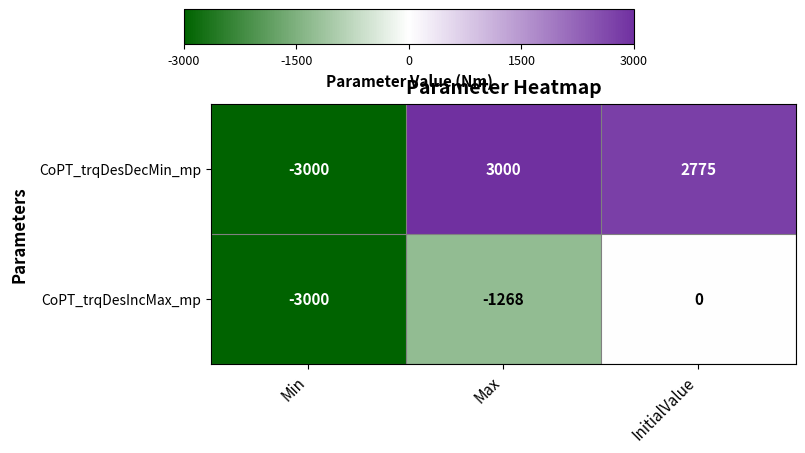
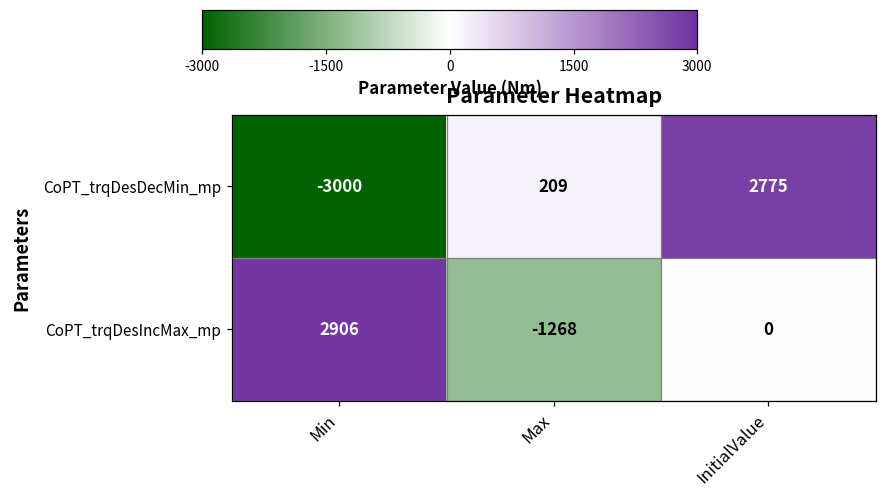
CoPT_trqDesDecMin_mp, Max: 3000 -> 209
CoPT_trqDesIncMax_mp, Min: -3000 -> 2906
